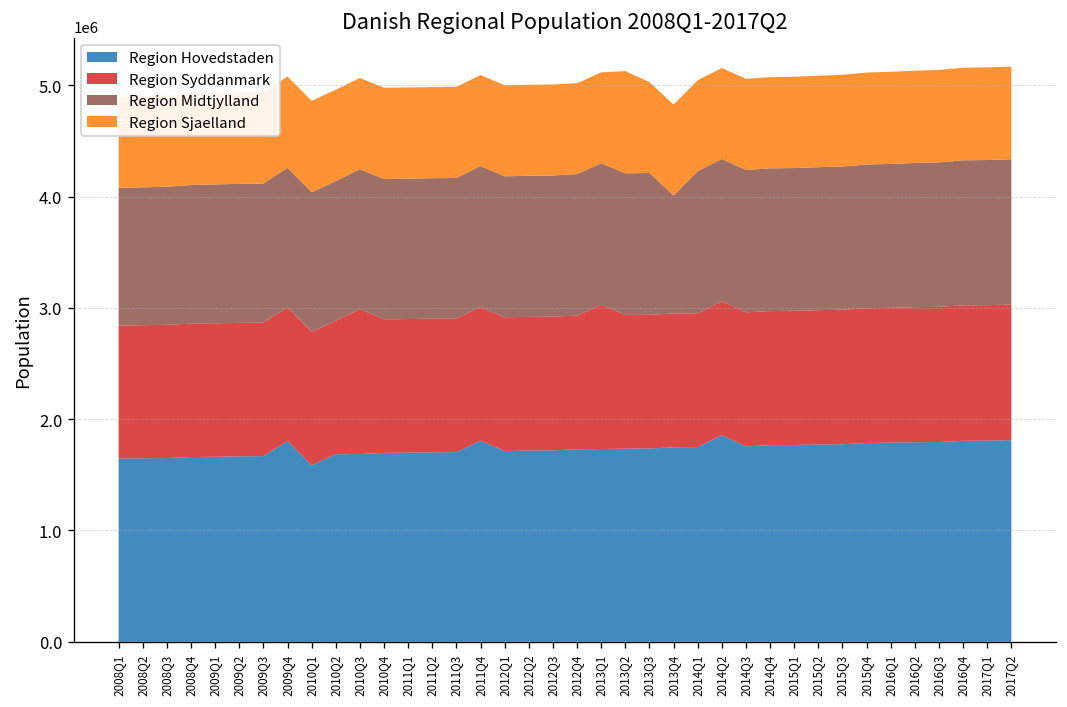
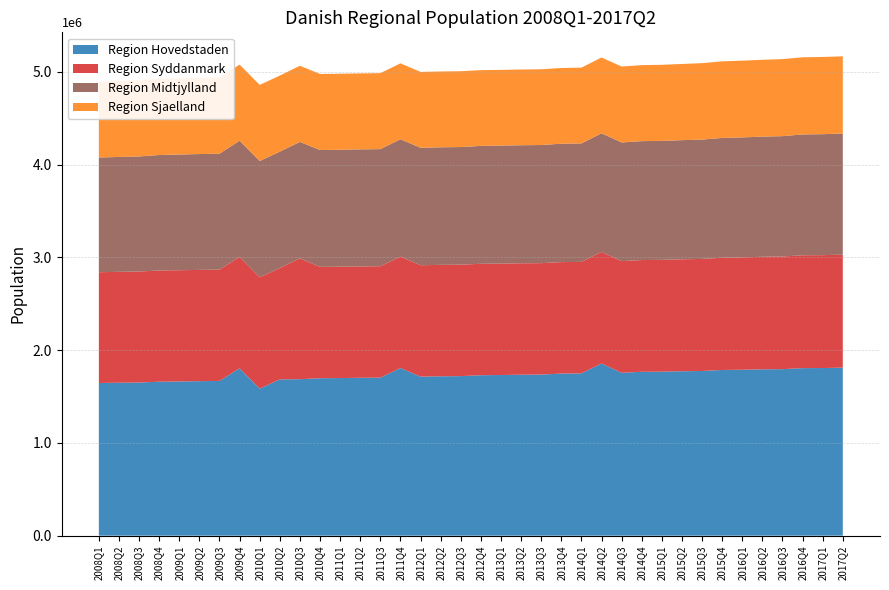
Region Syddanmark, 2013Q1: 1.3 -> 1.2
Region Sjaelland, 2013Q2: 0.9 -> 0.8
Region Midtjylland, 2013Q4: 1.1 -> 1.3
